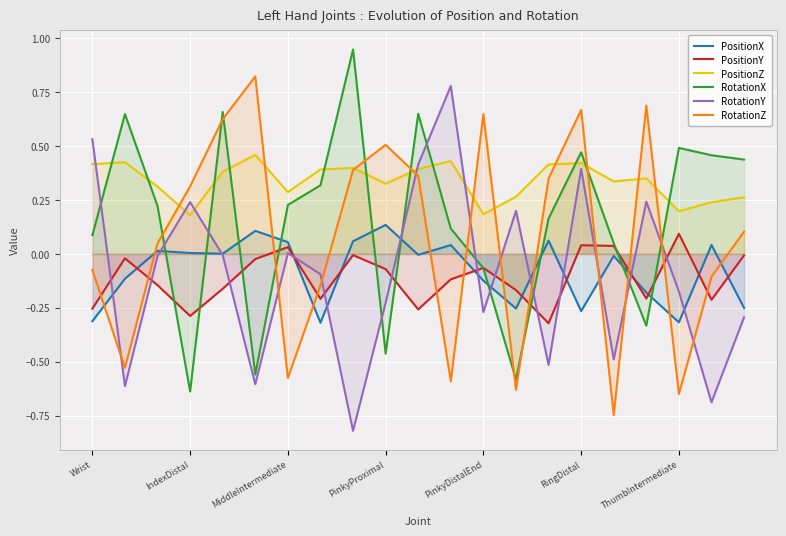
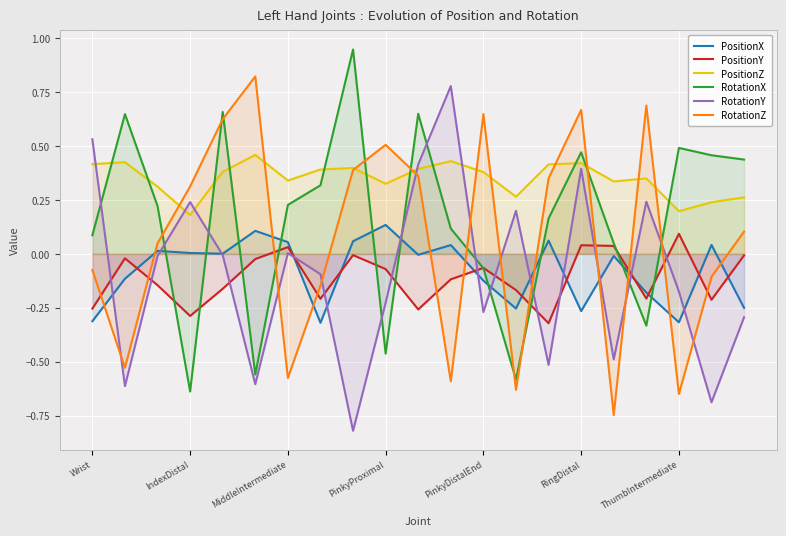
PositionZ, MiddleIntermediate: 0.29 -> 0.34
PositionZ, PinkyDistalEnd: 0.18 -> 0.38
